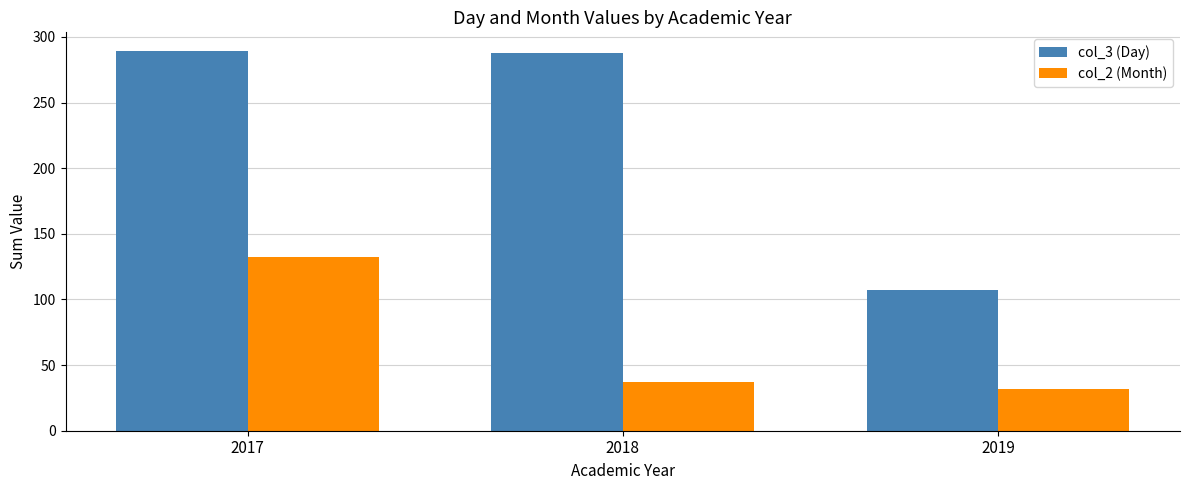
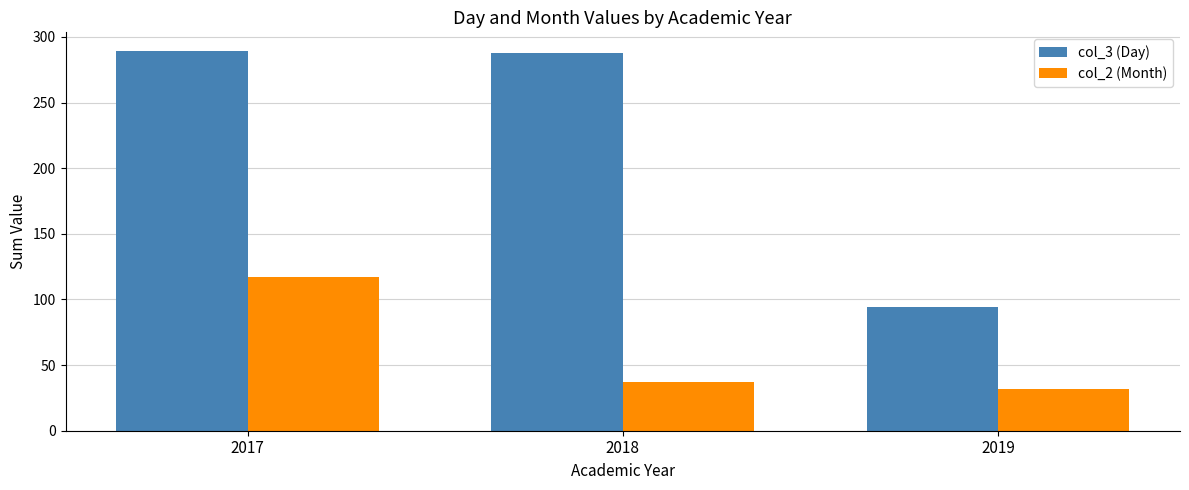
col_2 (Month), 2017: 132 -> 117
col_3 (Day), 2019: 107 -> 94
